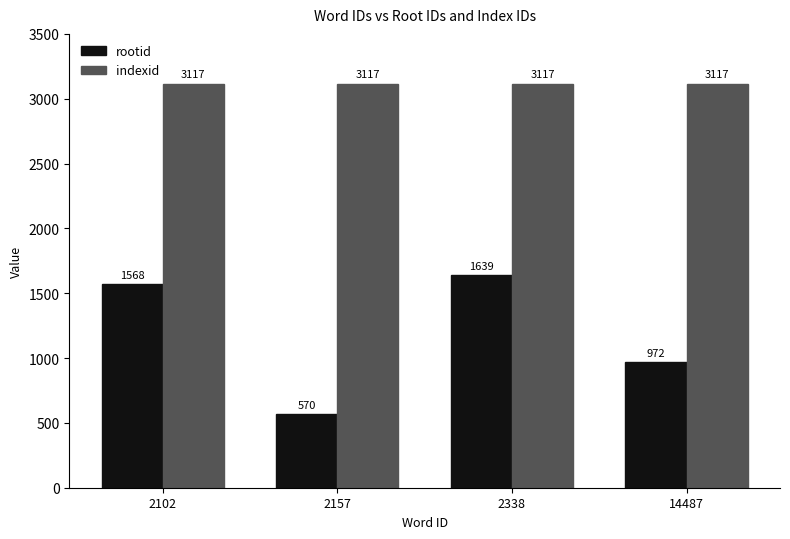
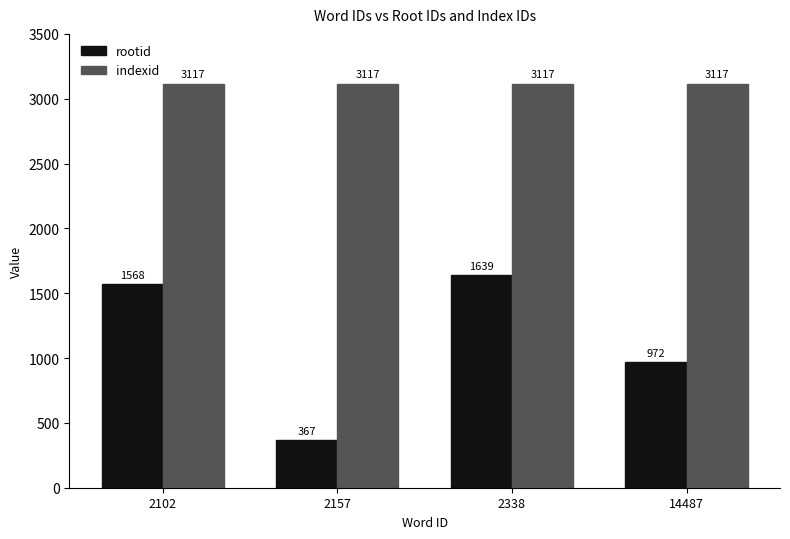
rootid, 2157: 570 -> 367
